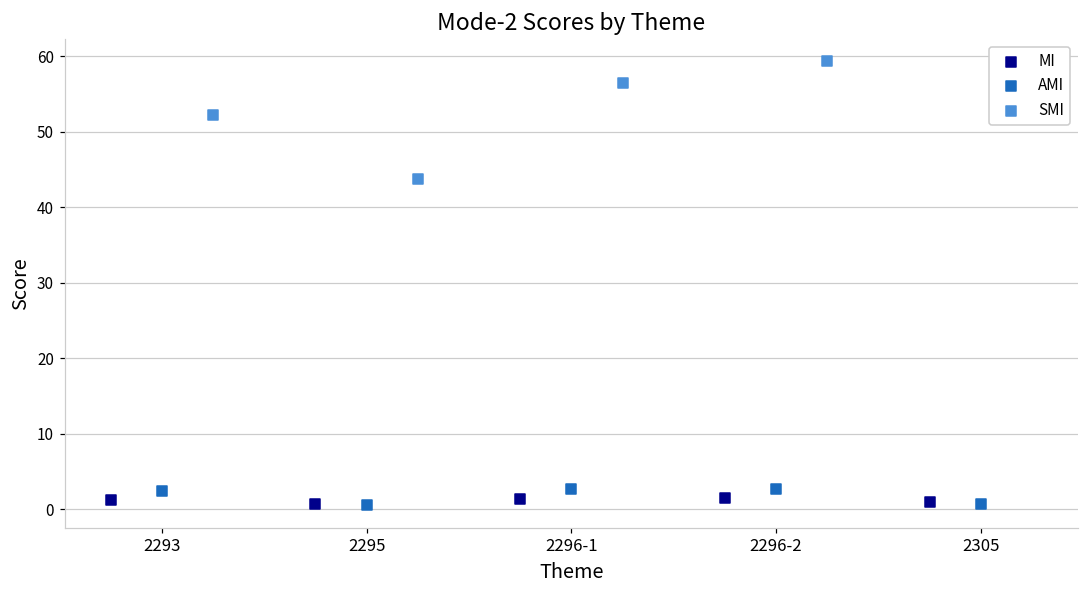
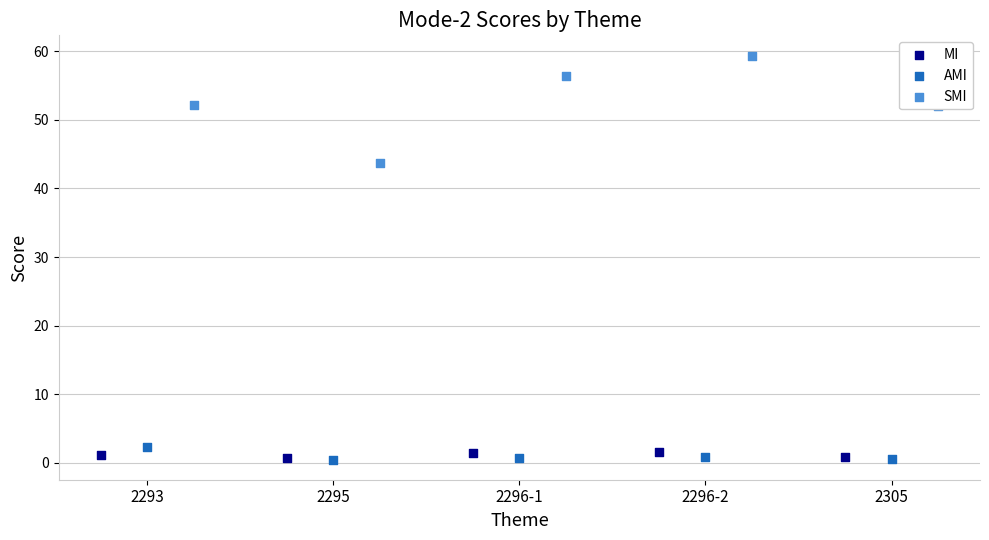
AMI, 2296-1: 3 -> 1
AMI, 2296-2: 3 -> 1
